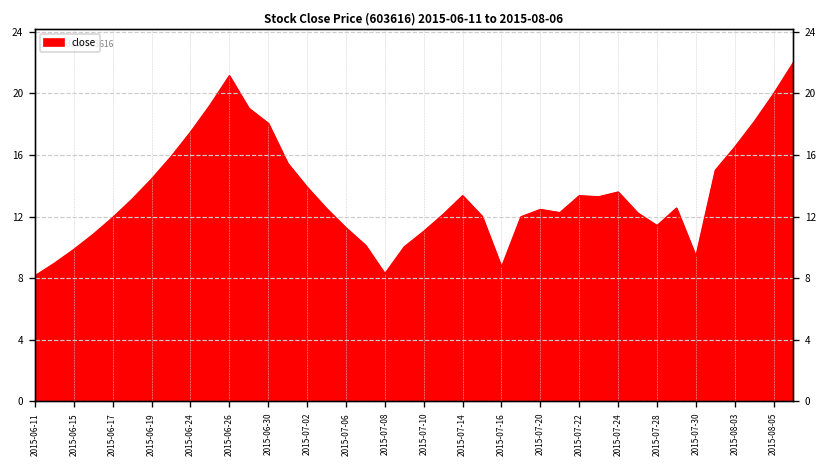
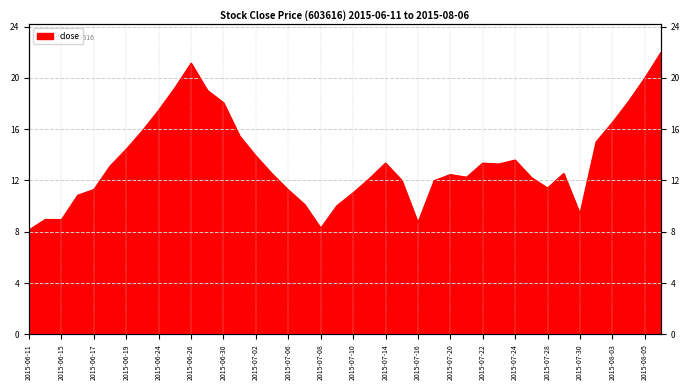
2015-06-15: 9.9 -> 9.0
2015-06-17: 11.9 -> 11.3
